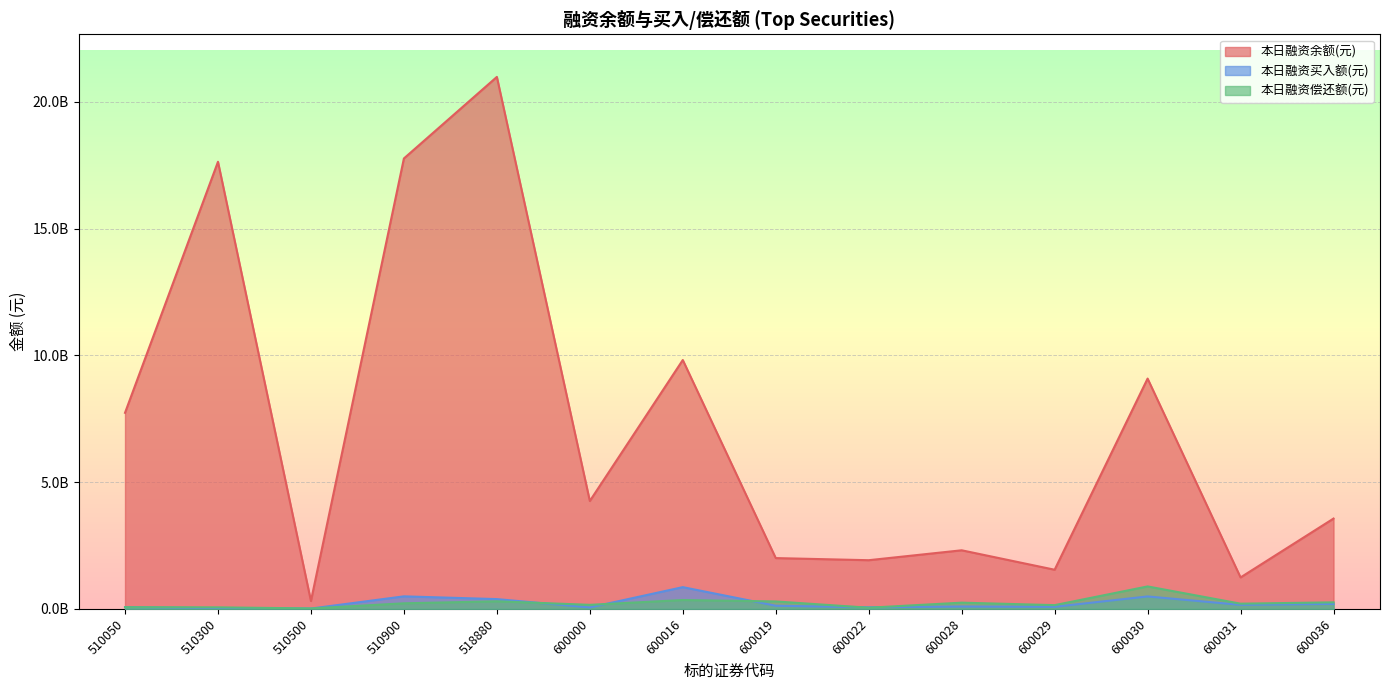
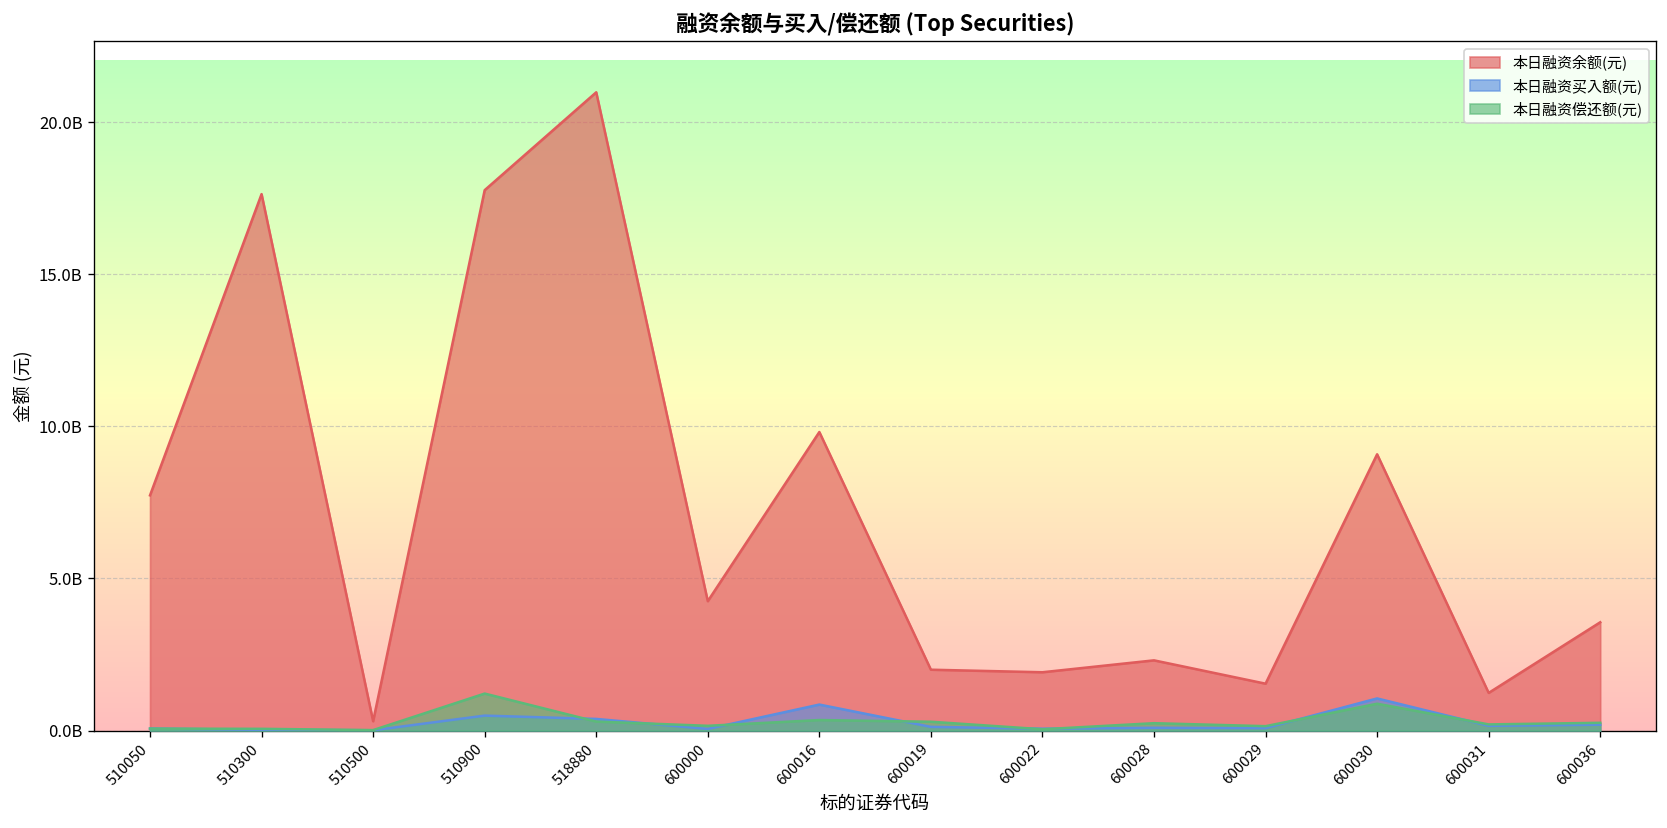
本日融资偿还额(元), 510900: 200000000 -> 1200000000
本日融资买入额(元), 600030: 500000000 -> 1100000000
